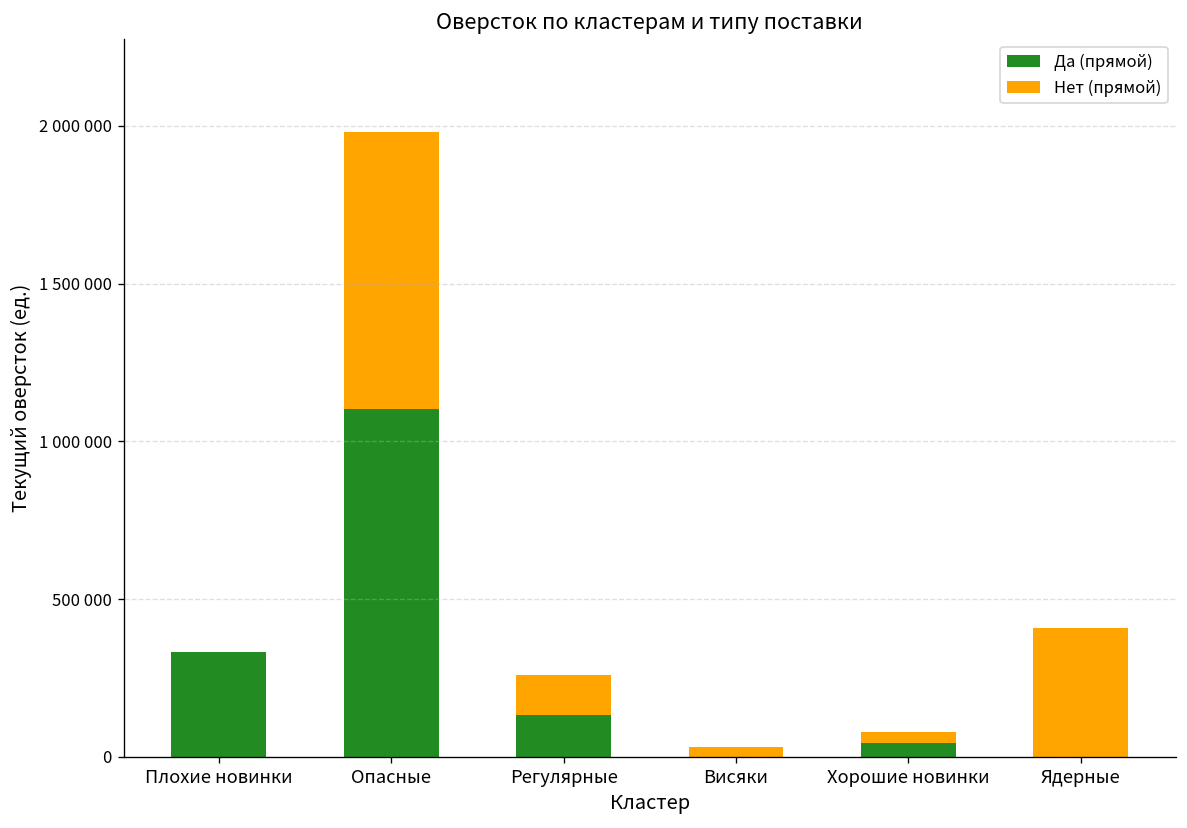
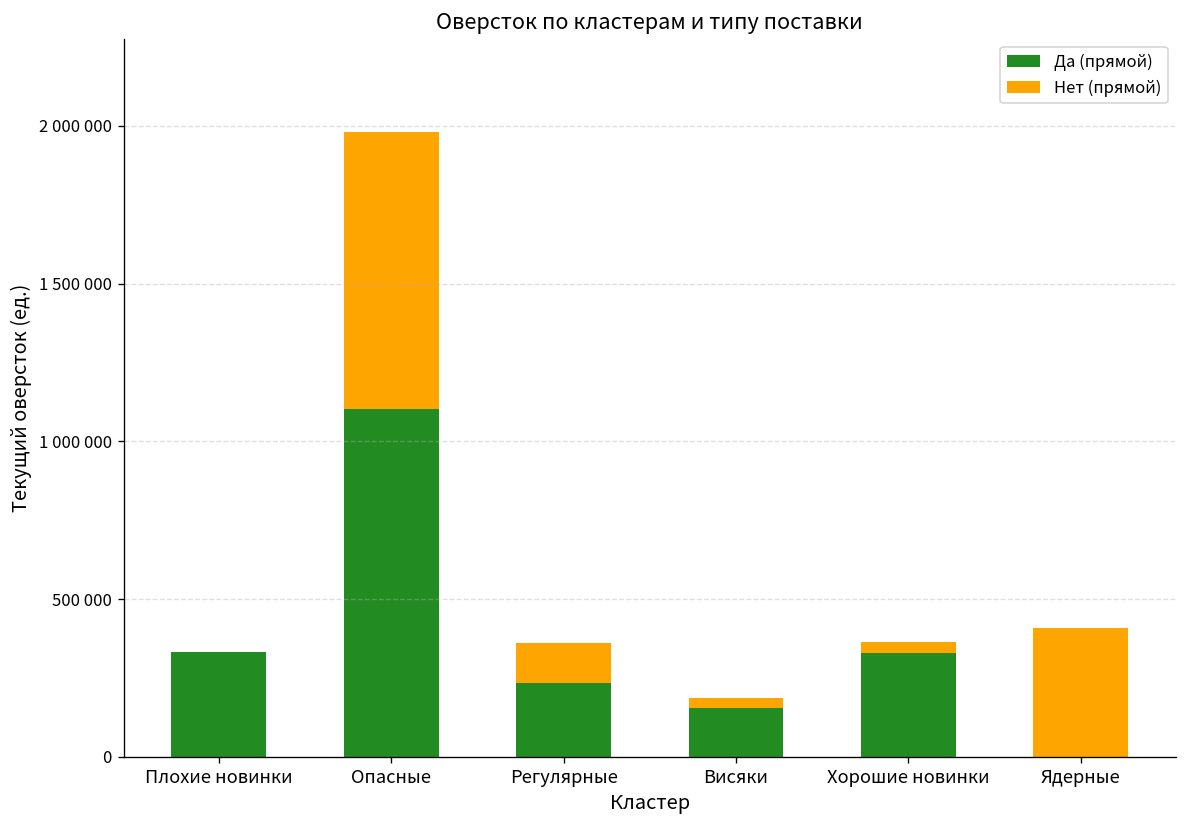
Да (прямой), Регулярные: 130000 -> 230000
Да (прямой), Висяки: 0 -> 160000
Да (прямой), Хорошие новинки: 40000 -> 330000
